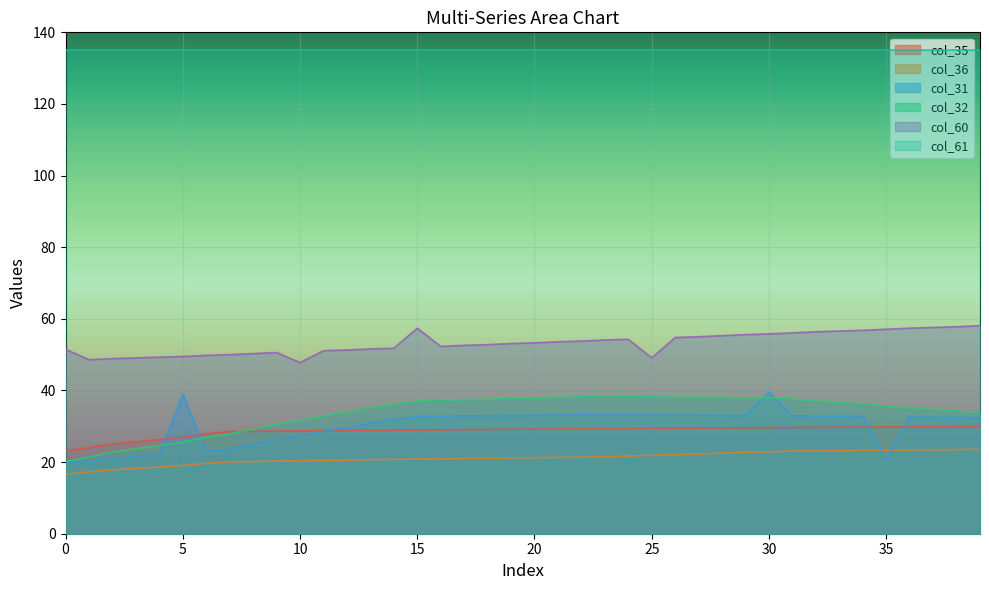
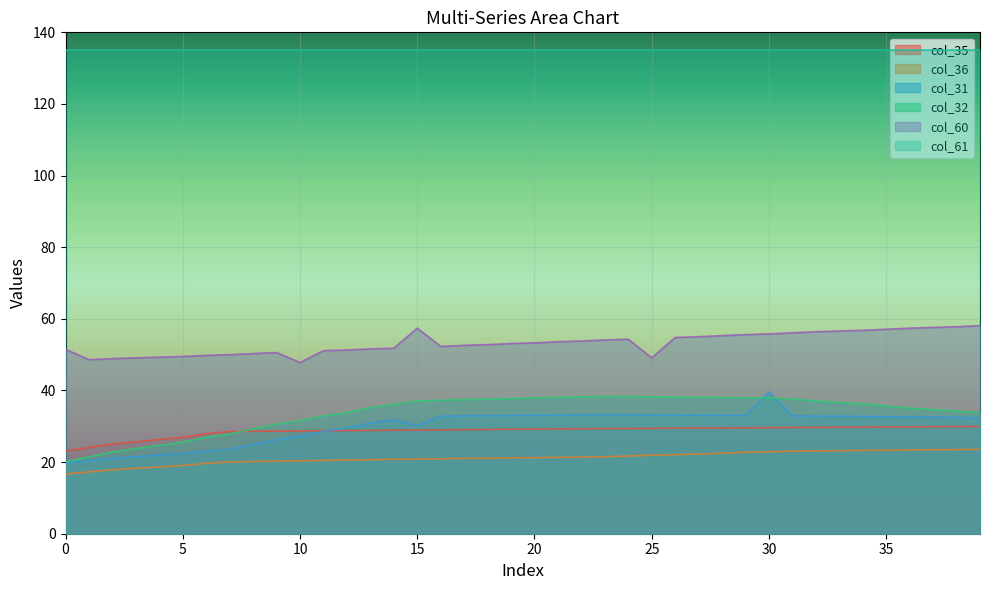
col_31, 5: 39 -> 22
col_31, 15: 33 -> 30
col_31, 35: 21 -> 33
